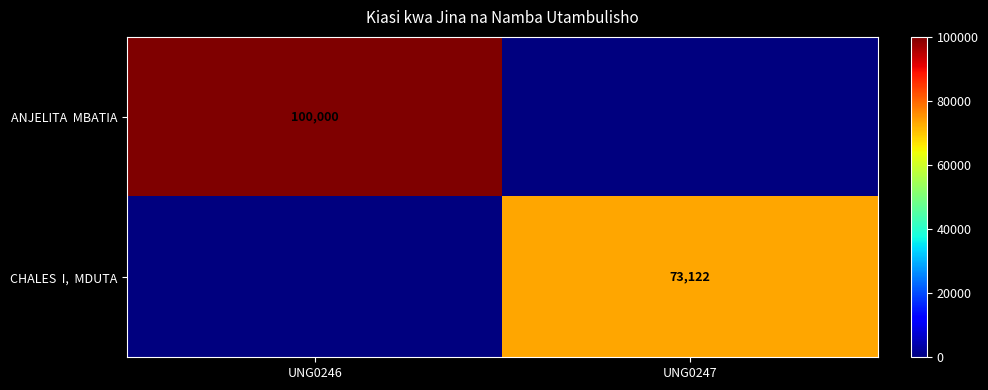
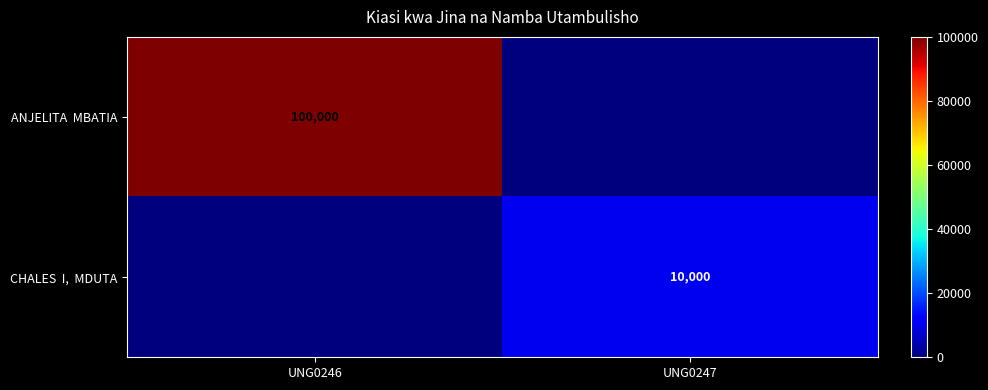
CHALES I, MDUTA, UNG0247: 73,122 -> 10,000
